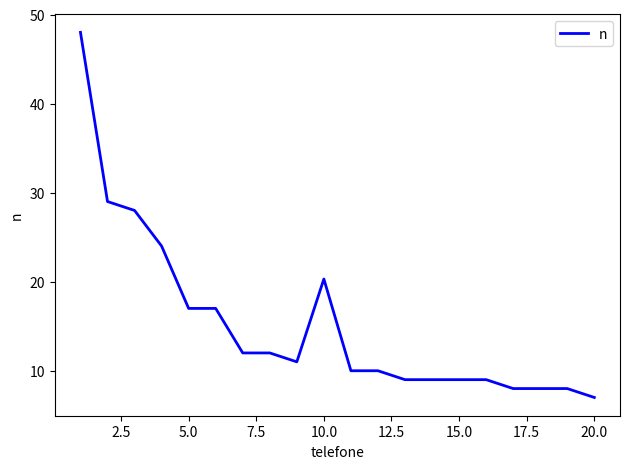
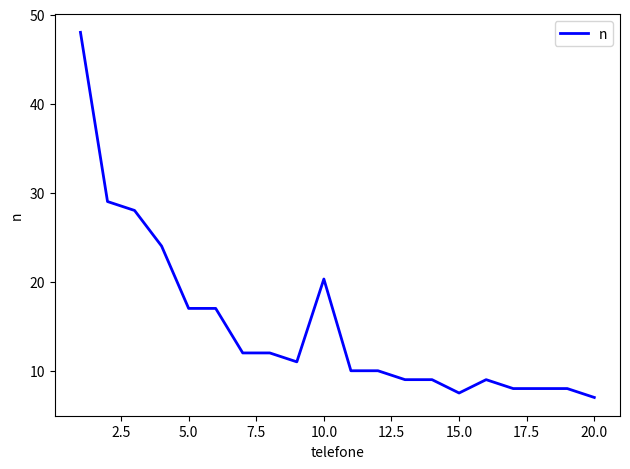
15.0: 9 -> 8
